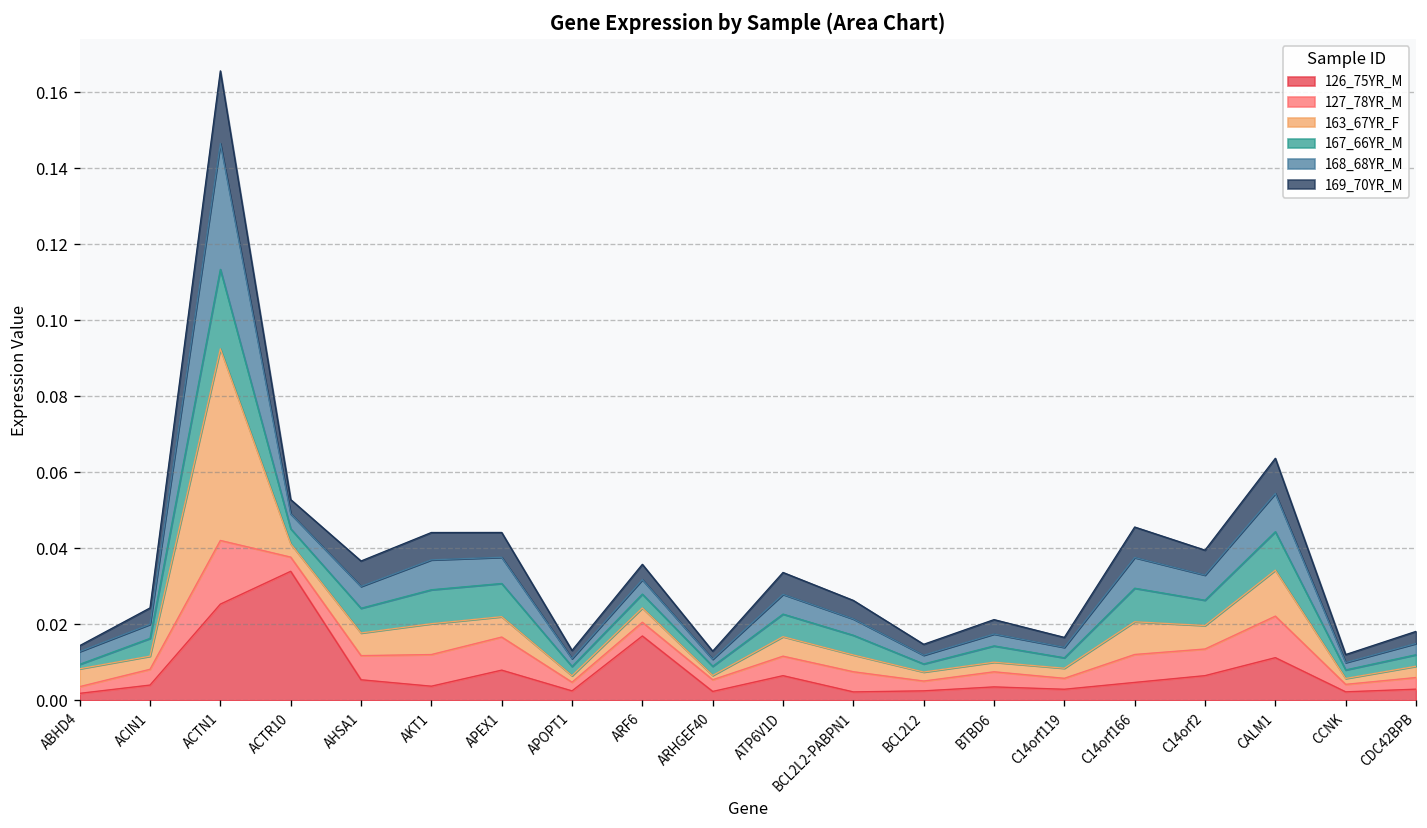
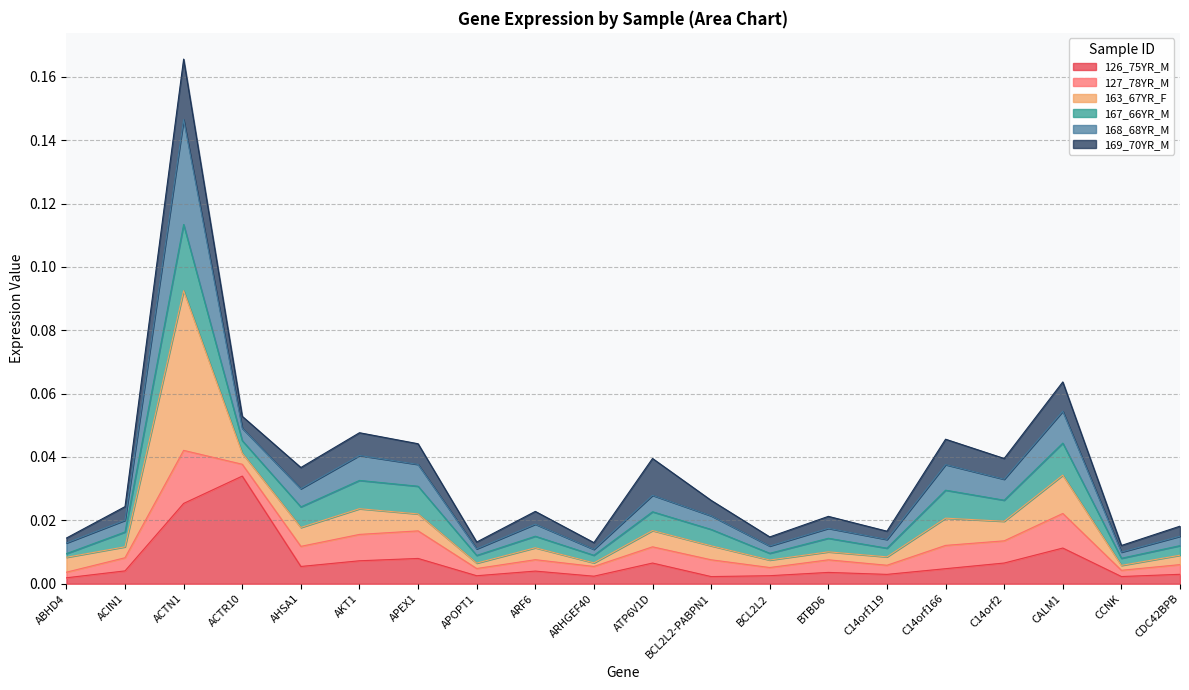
126_75YR_M, AKT1: 0.004 -> 0.007
126_75YR_M, ARF6: 0.017 -> 0.004
169_70YR_M, ATP6V1D: 0.006 -> 0.012
